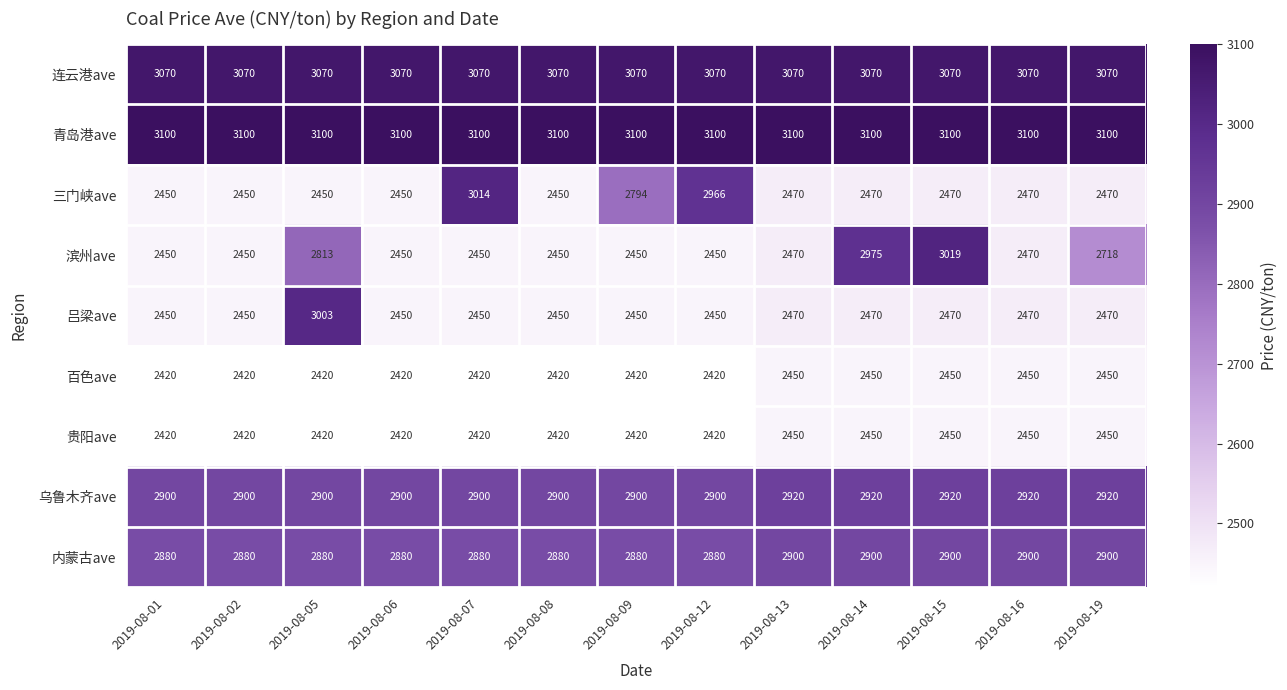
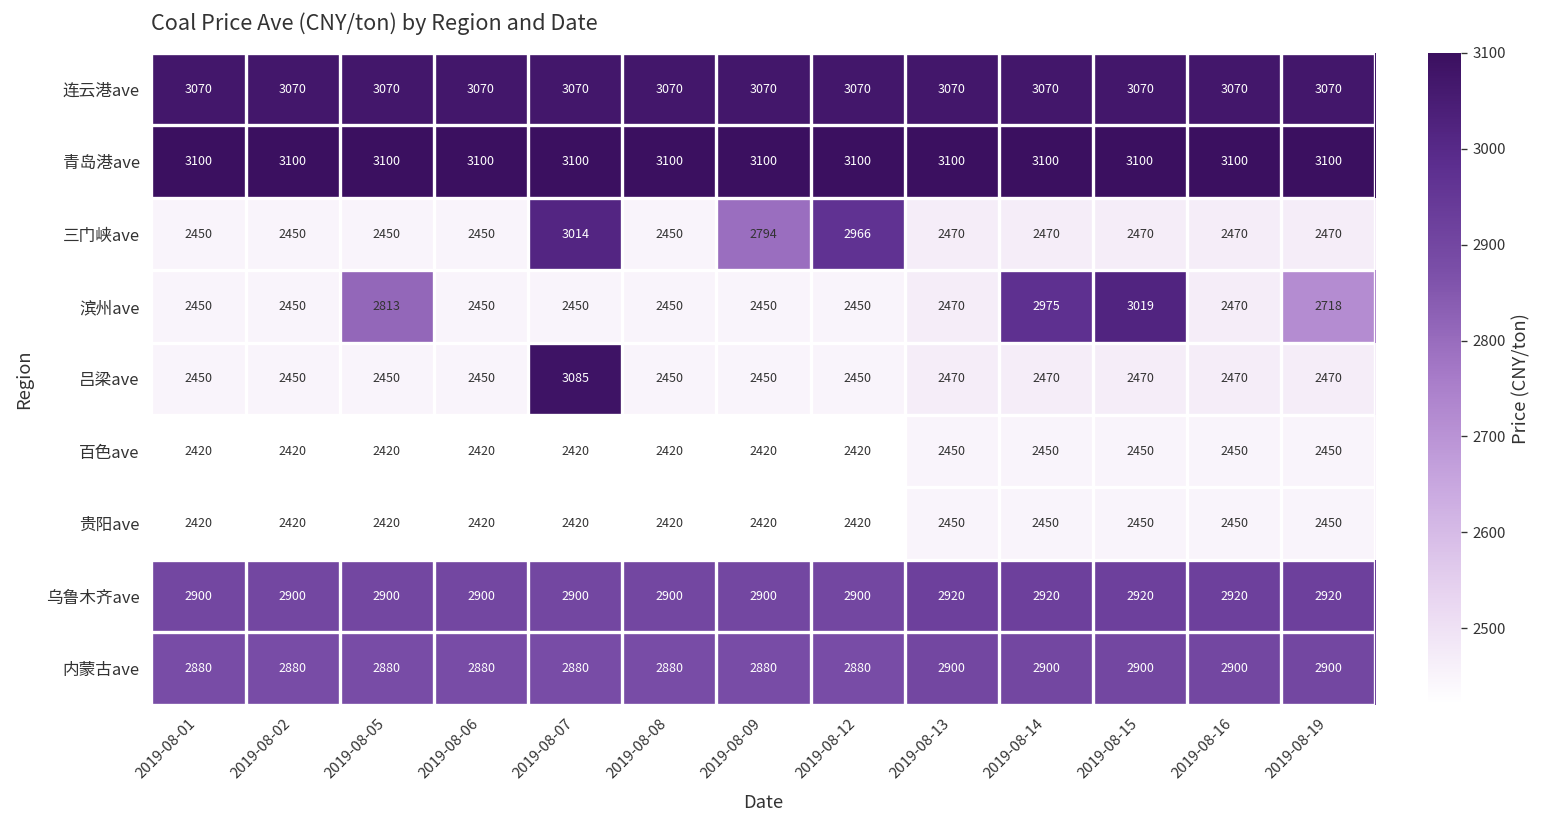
吕梁ave, 2019-08-05: 3003 -> 2450
吕梁ave, 2019-08-07: 2450 -> 3085
